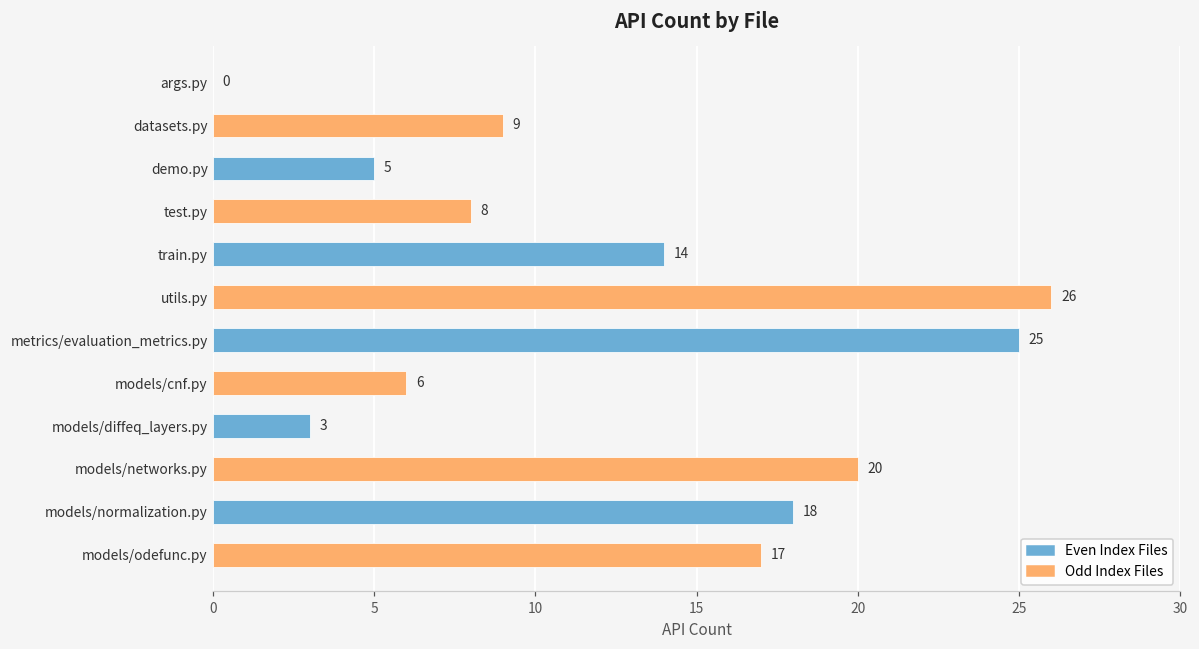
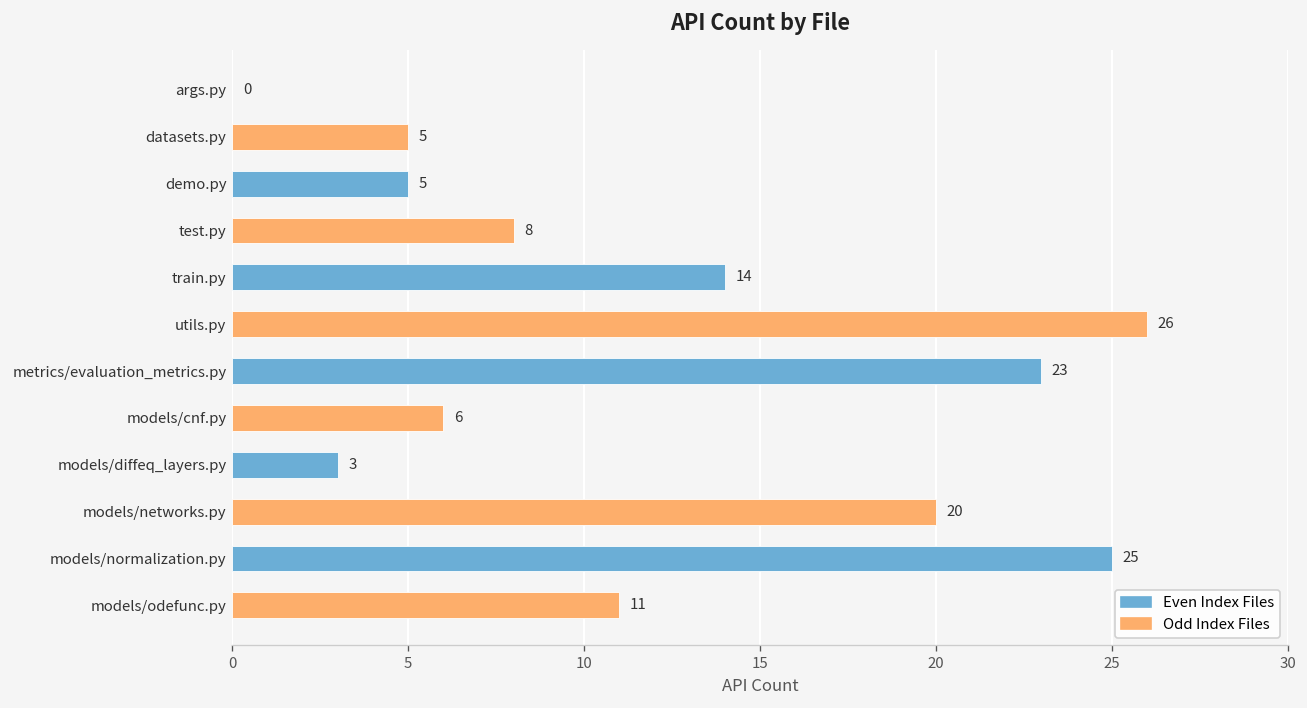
Odd Index Files, datasets.py: 9 -> 5
Even Index Files, metrics/evaluation_metrics.py: 25 -> 23
Even Index Files, models/normalization.py: 18 -> 25
Odd Index Files, models/odefunc.py: 17 -> 11
